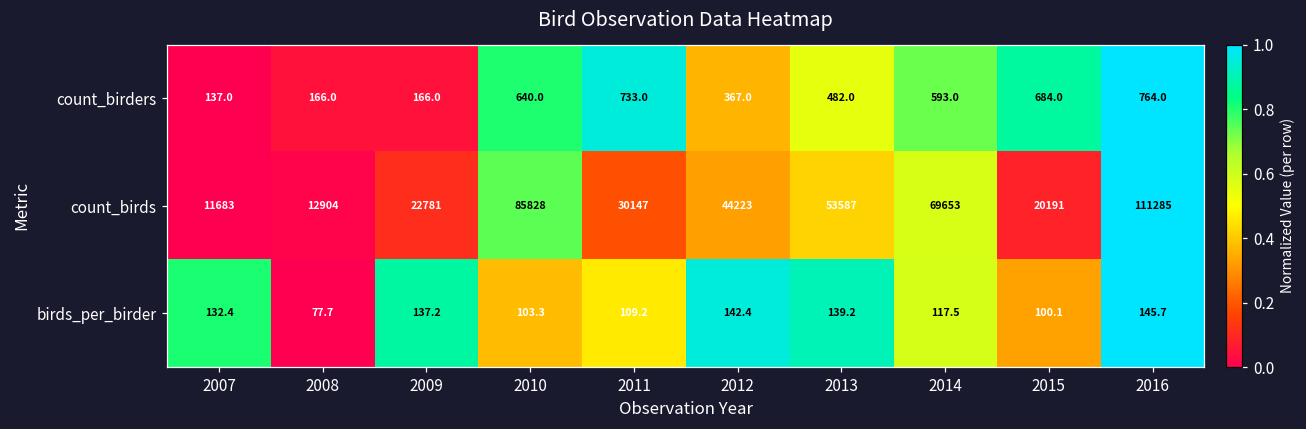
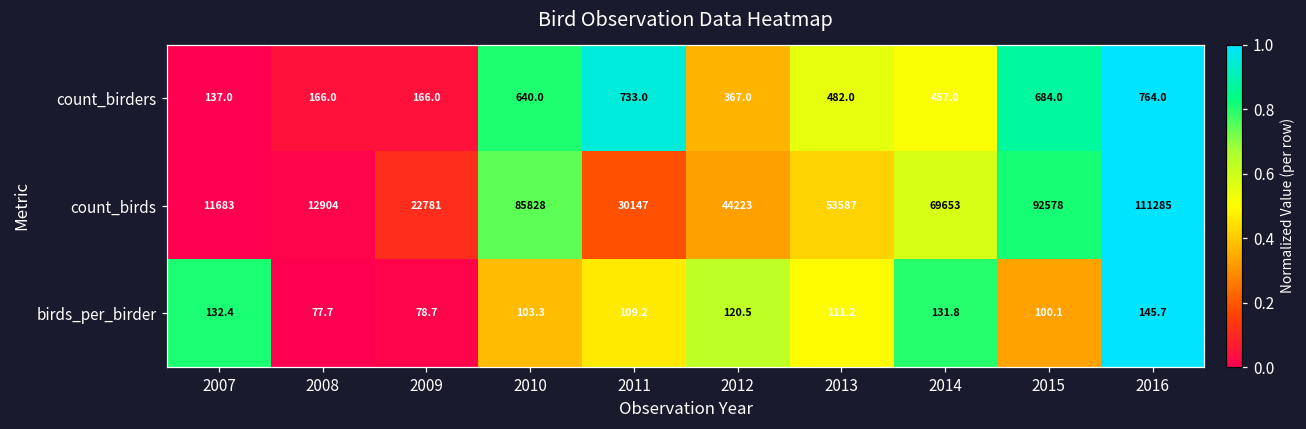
count_birders, 2014: 593.0 -> 457.0
count_birds, 2015: 20191 -> 92578
birds_per_birder, 2009: 137.2 -> 78.7
birds_per_birder, 2012: 142.4 -> 120.5
birds_per_birder, 2013: 139.2 -> 111.2
birds_per_birder, 2014: 117.5 -> 131.8
